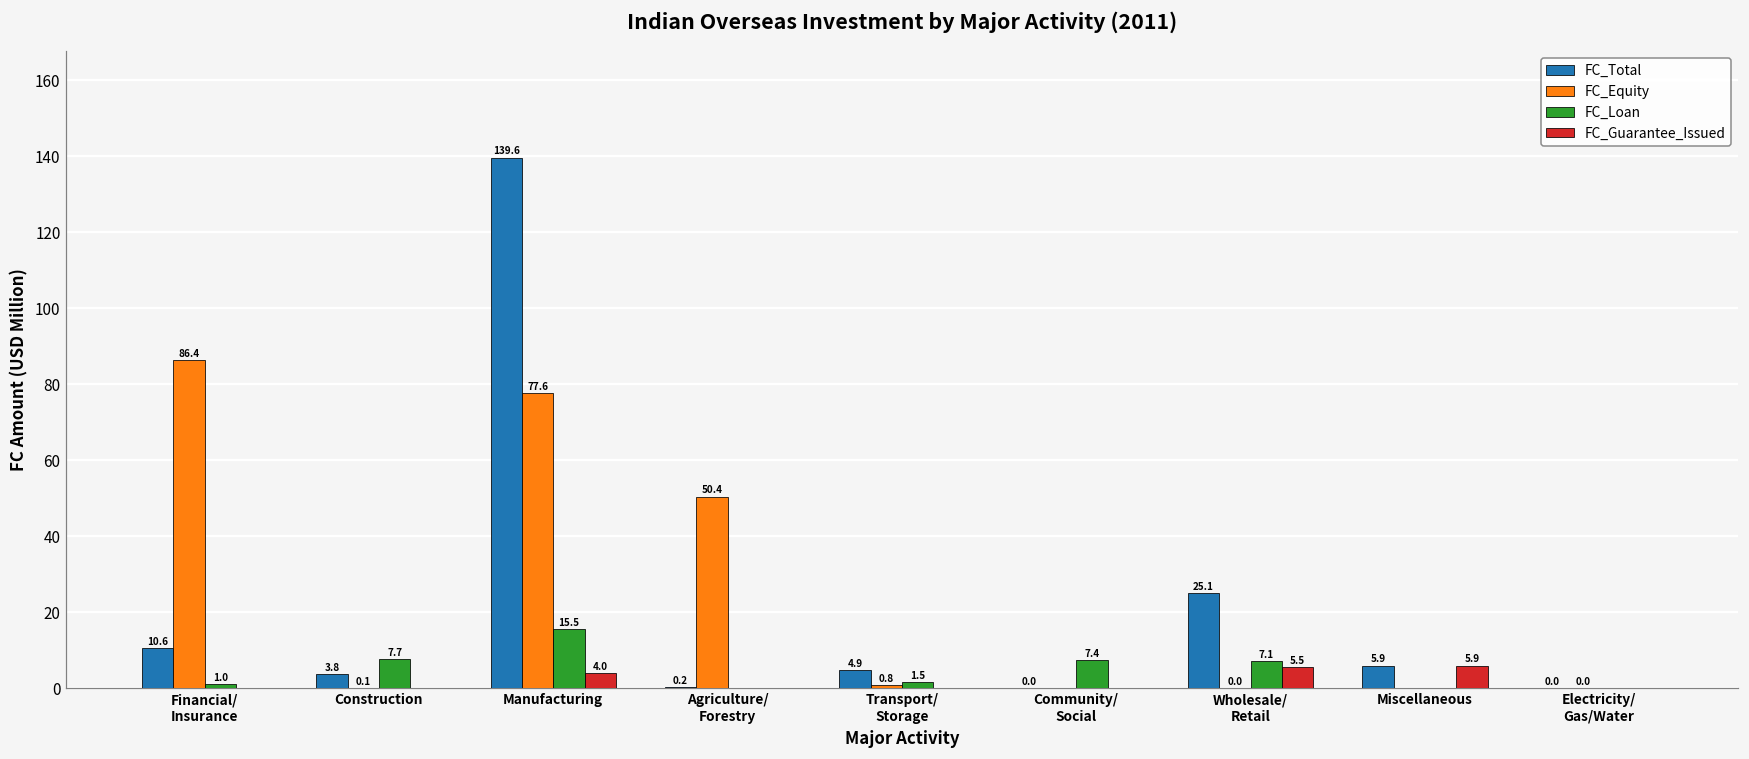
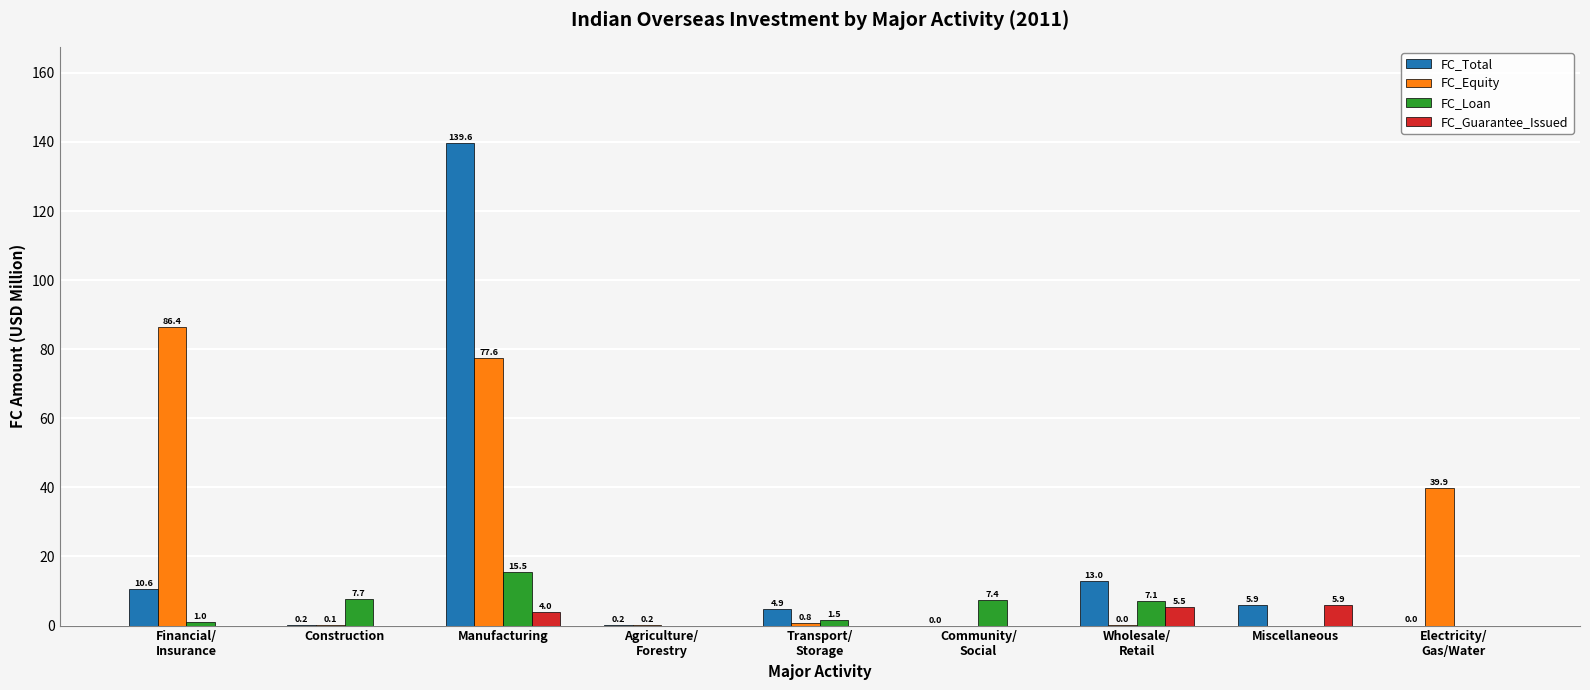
FC_Total, Construction: 3.8 -> 0.2
FC_Equity, Agriculture/ Forestry: 50.4 -> 0.2
FC_Total, Wholesale/ Retail: 25.1 -> 13.0
FC_Equity, Electricity/ Gas/Water: 0.0 -> 39.9
